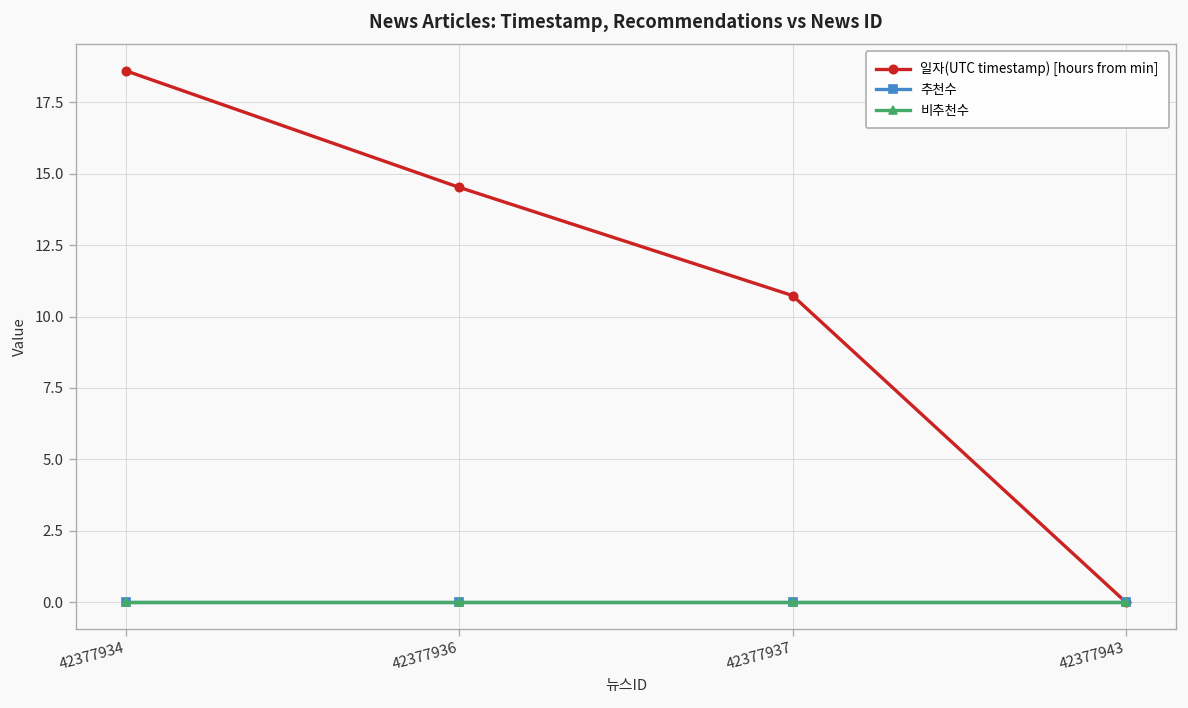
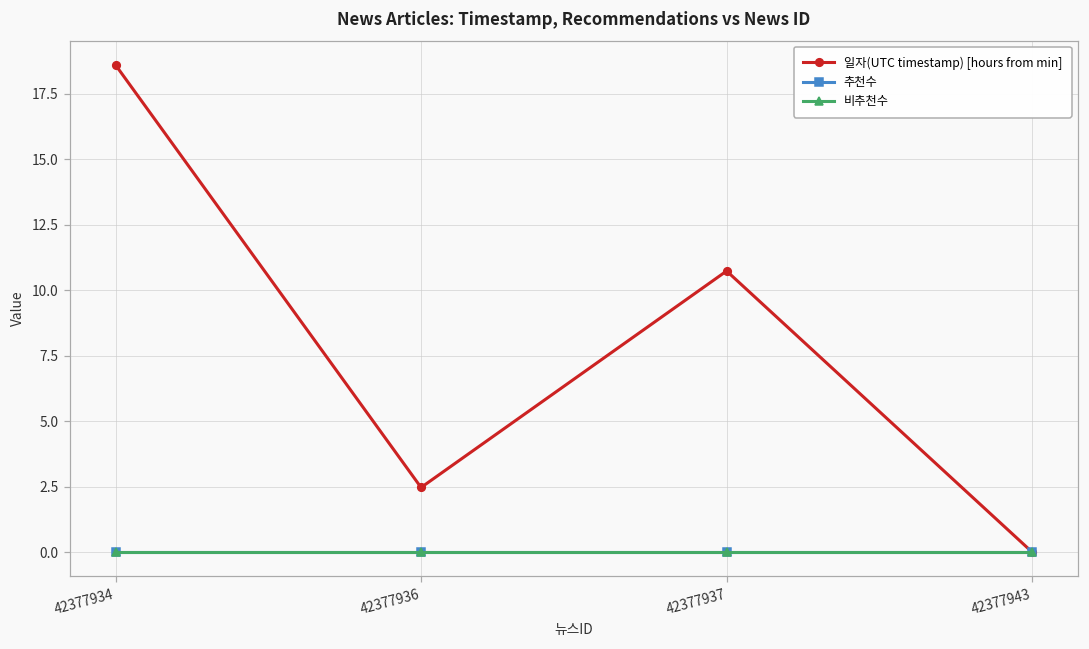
일자(UTC timestamp) [hours from min], 42377936: 14.5 -> 2.5
